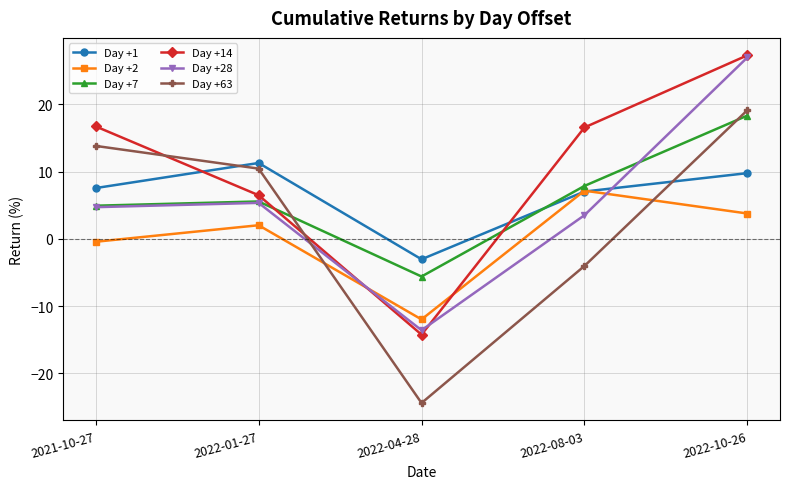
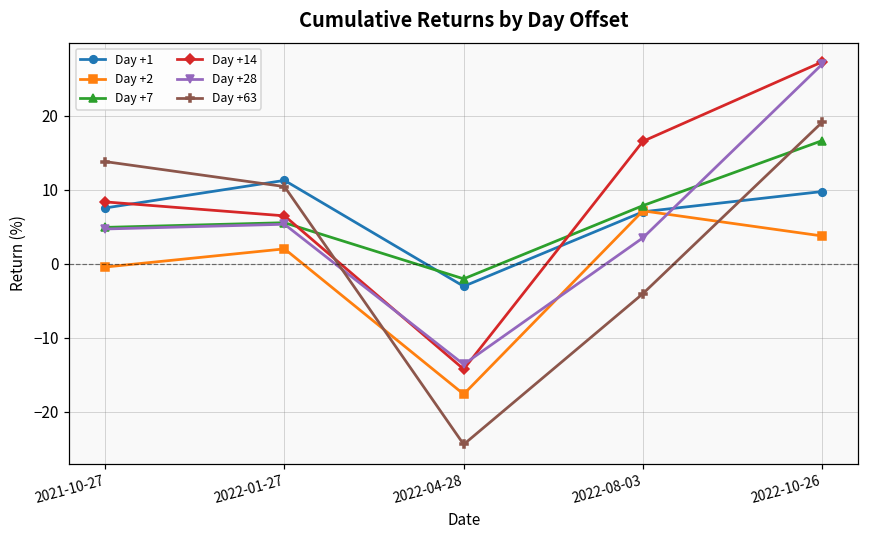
Day +14, 2021-10-27: 17 -> 8
Day +2, 2022-04-28: -12 -> -18
Day +7, 2022-04-28: -6 -> -2
Day +7, 2022-10-26: 18 -> 17
